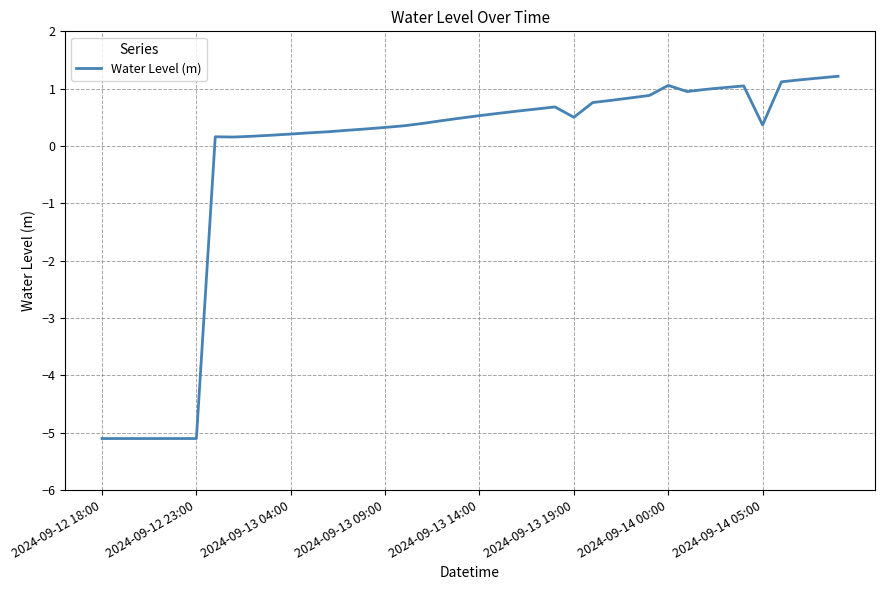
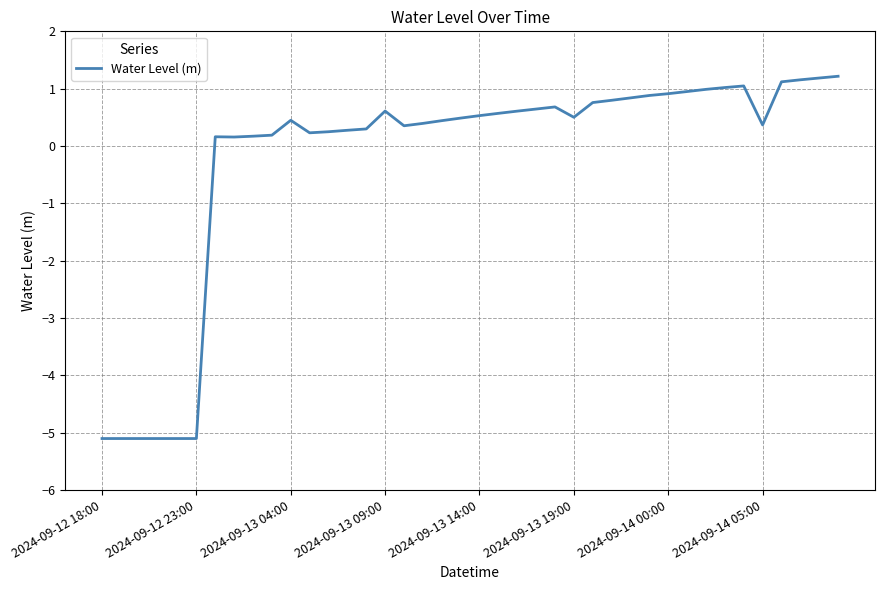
2024-09-13 04:00: 0.2 -> 0.4
2024-09-13 09:00: 0.3 -> 0.6
2024-09-14 00:00: 1.1 -> 0.9
